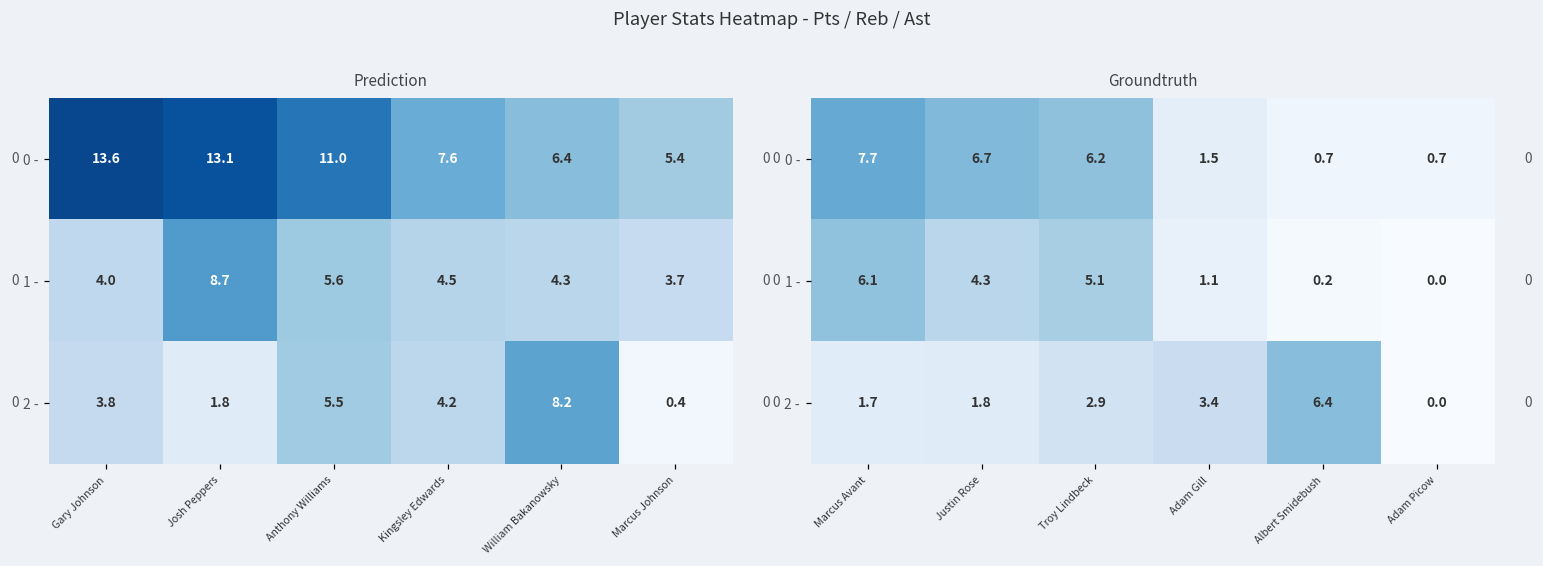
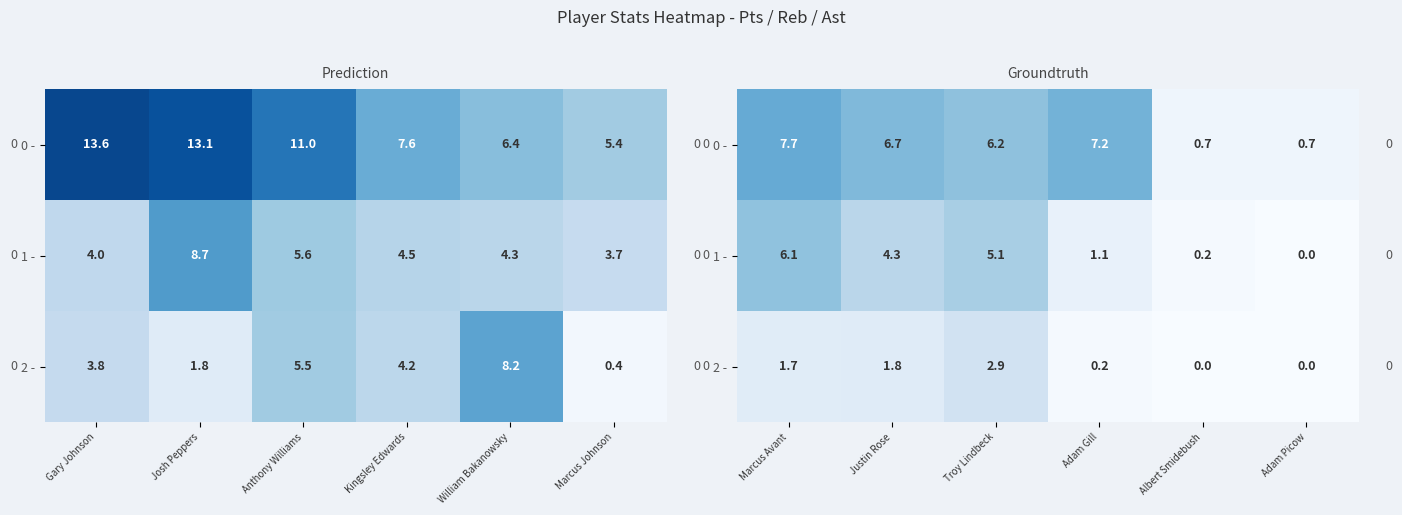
Groundtruth, 0 -, Adam Gill: 1.5 -> 7.2
Groundtruth, 2 -, Adam Gill: 3.4 -> 0.2
Groundtruth, 2 -, Albert Smidebush: 6.4 -> 0.0
